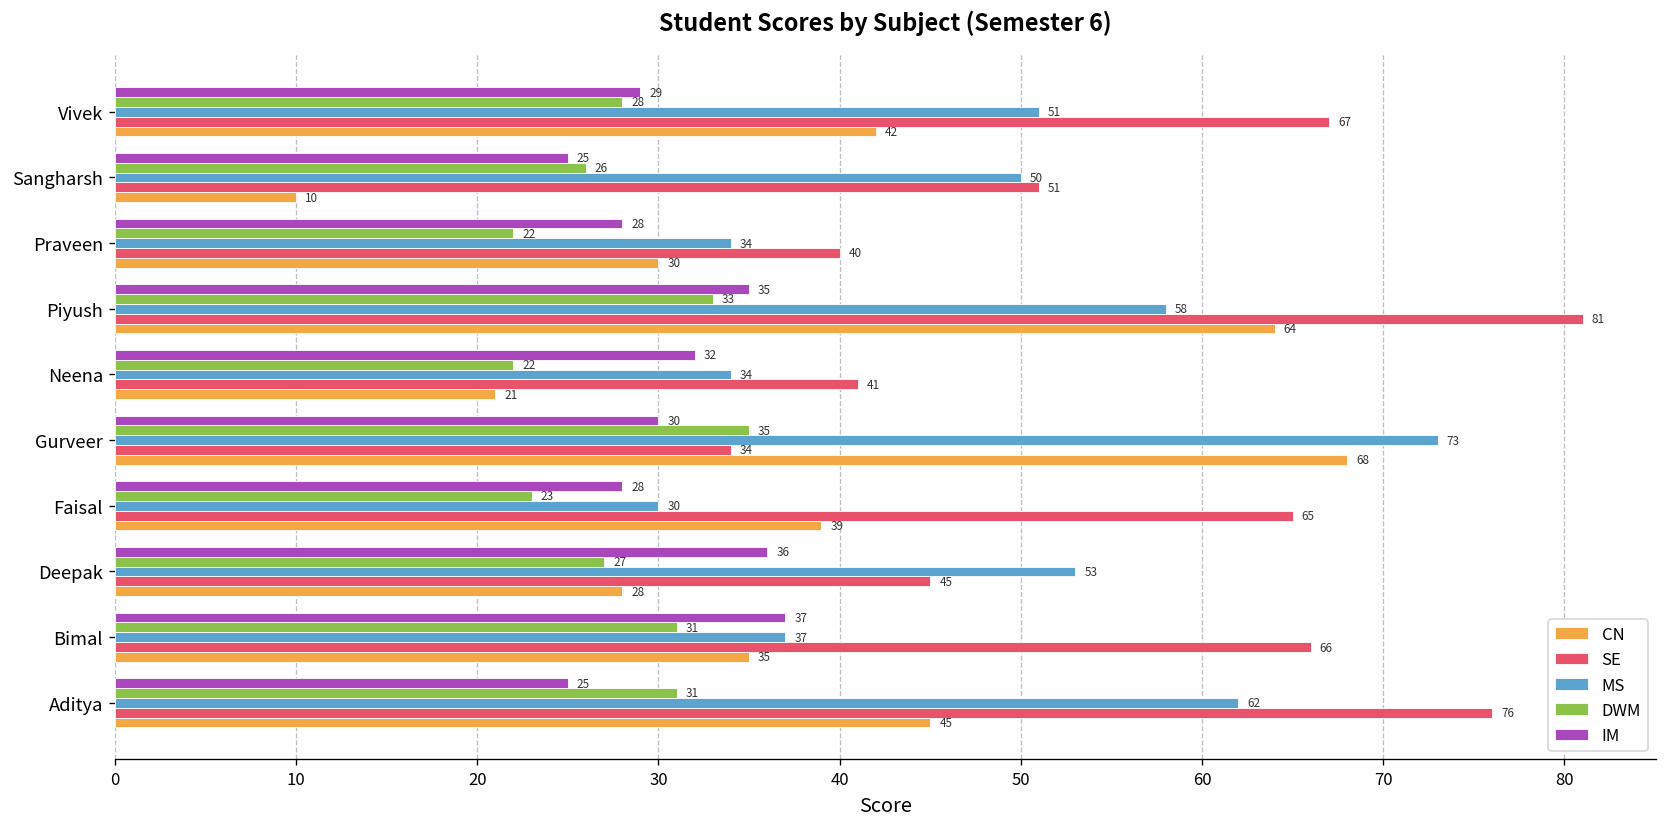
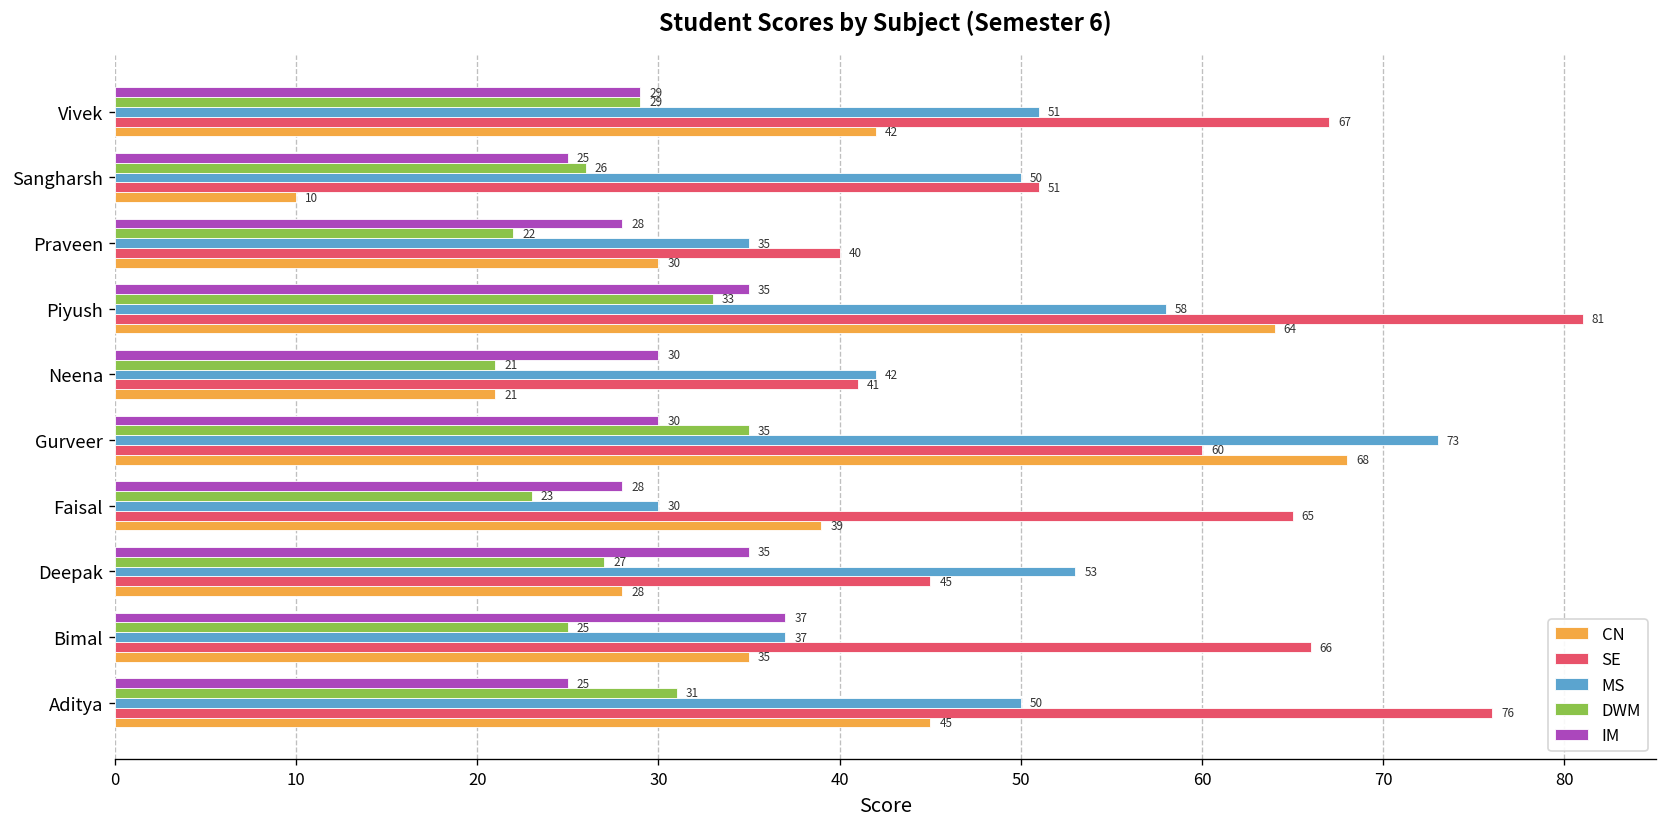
DWM, Vivek: 28 -> 29
MS, Praveen: 34 -> 35
IM, Neena: 32 -> 30
DWM, Neena: 22 -> 21
MS, Neena: 34 -> 42
SE, Gurveer: 34 -> 60
IM, Deepak: 36 -> 35
DWM, Bimal: 31 -> 25
MS, Aditya: 62 -> 50
